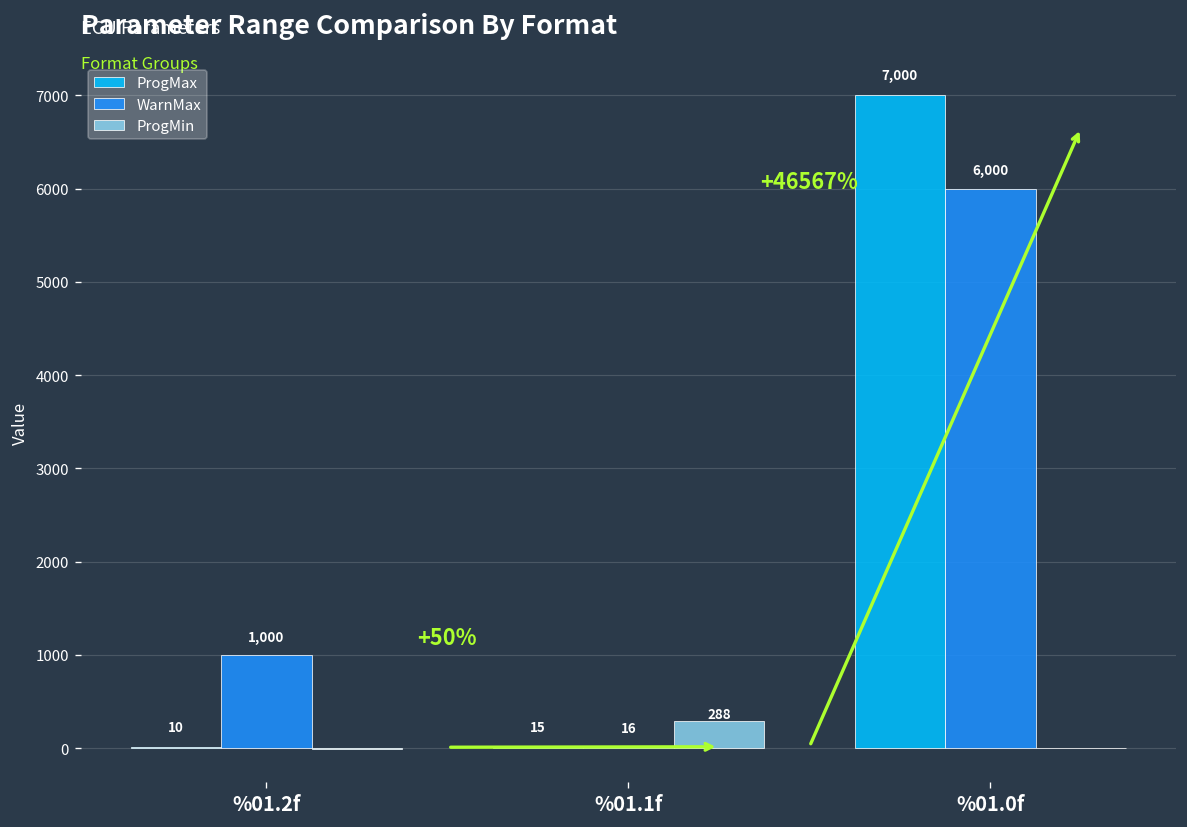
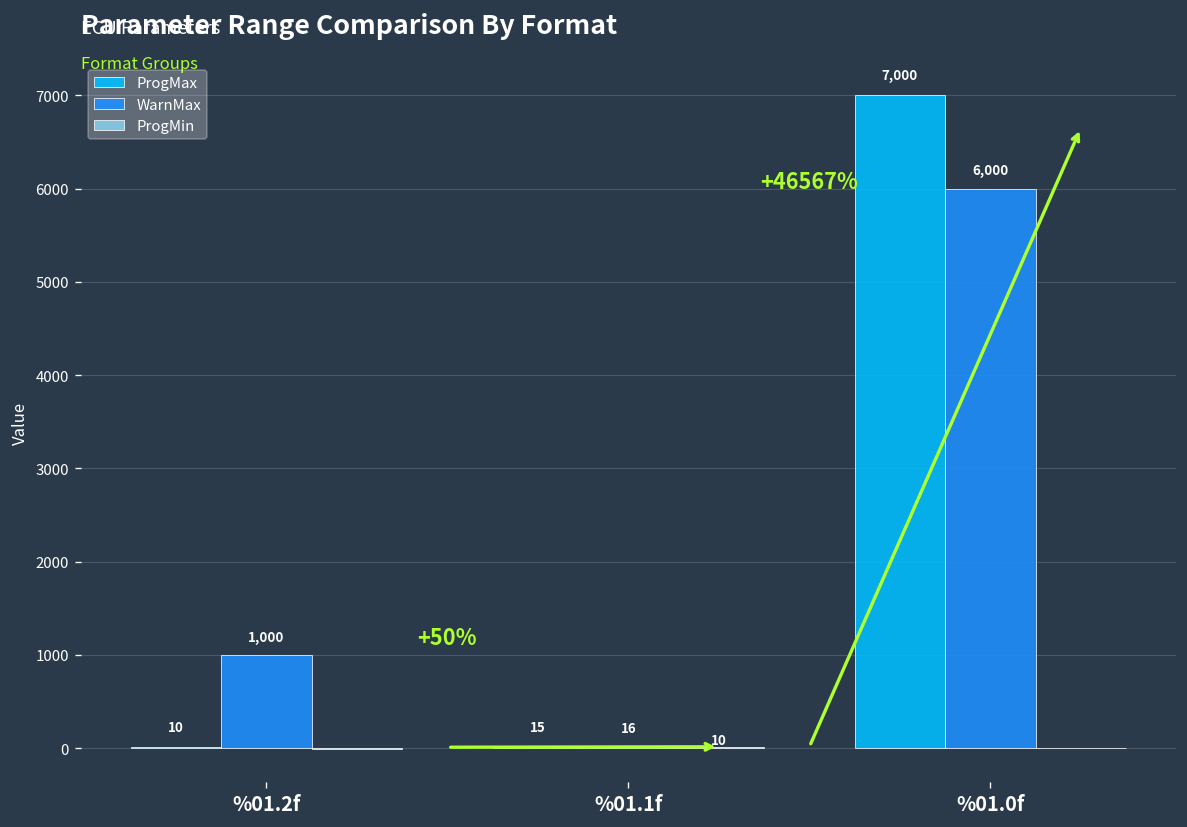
ProgMin, %01.1f: 288 -> 10
